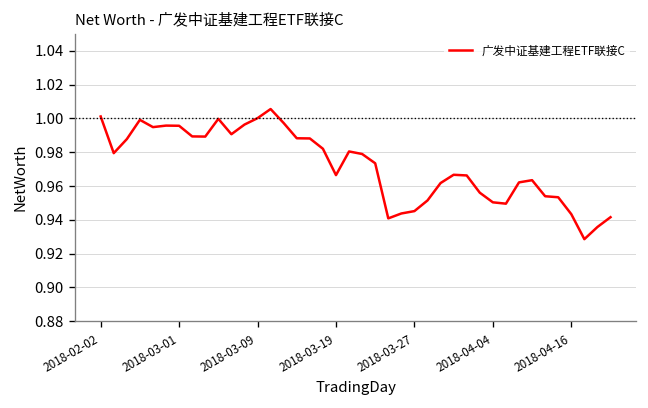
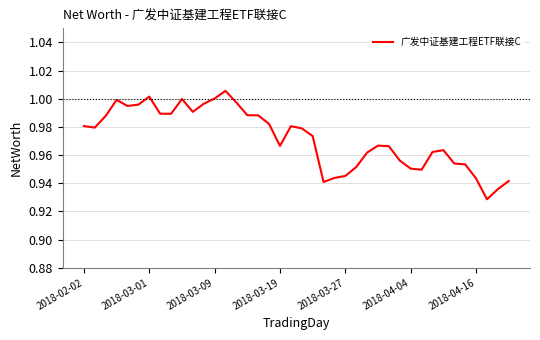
2018-02-02: 1.001 -> 0.981
2018-03-01: 0.996 -> 1.002
